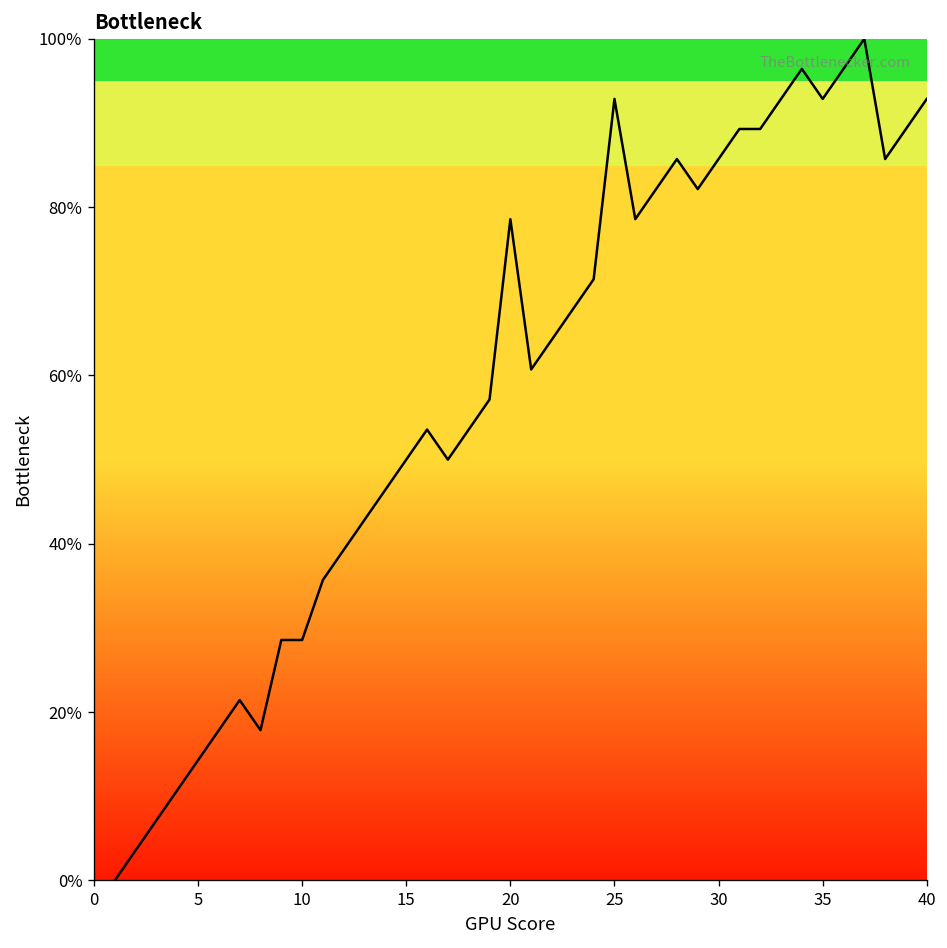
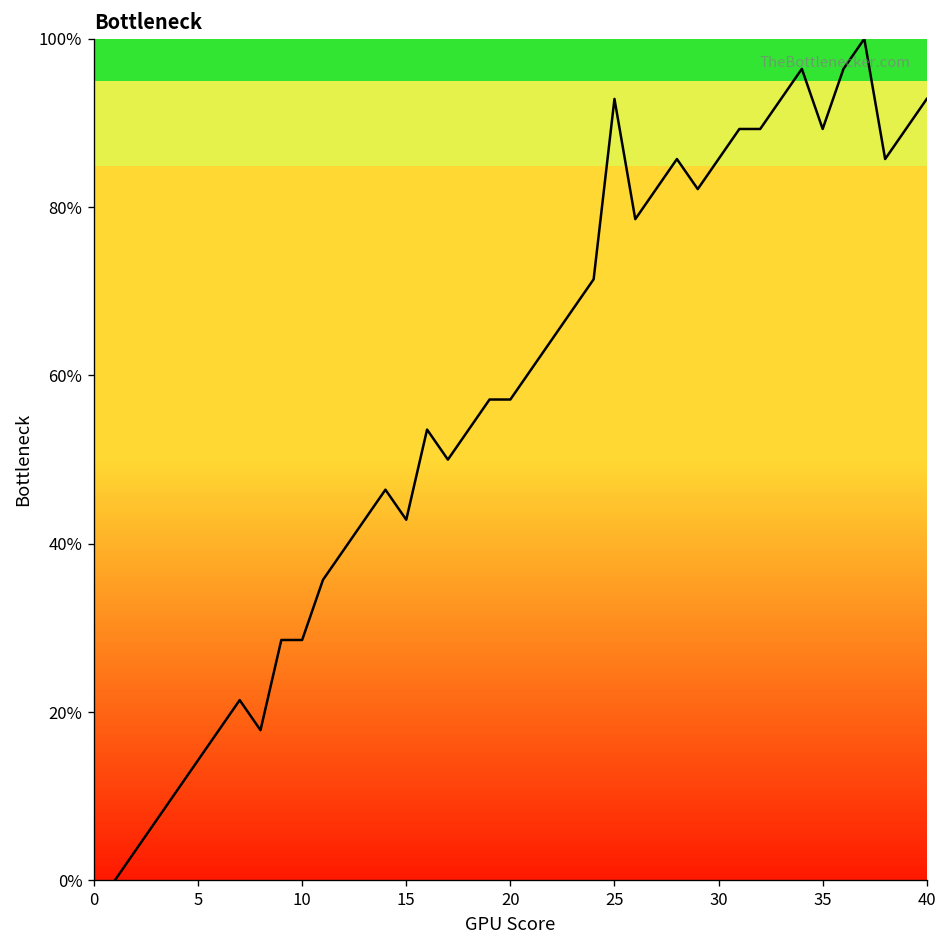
15: 50% -> 43%
20: 79% -> 57%
35: 93% -> 89%
